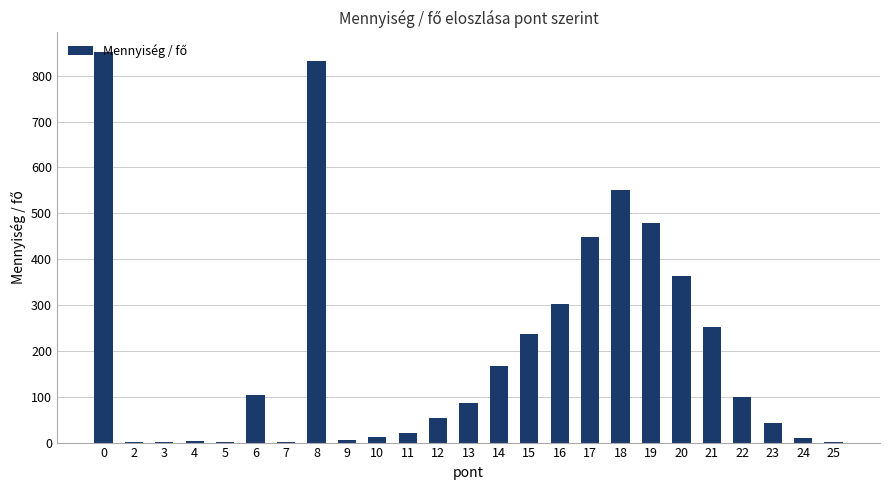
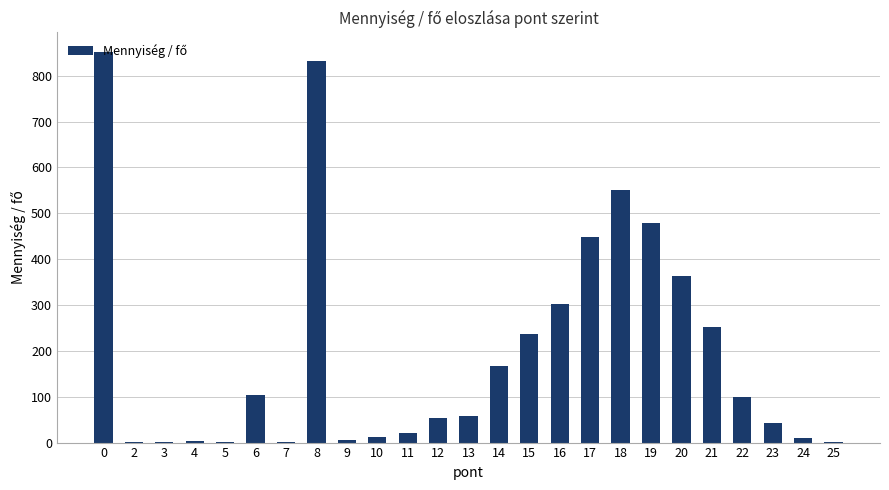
13: 90 -> 60
